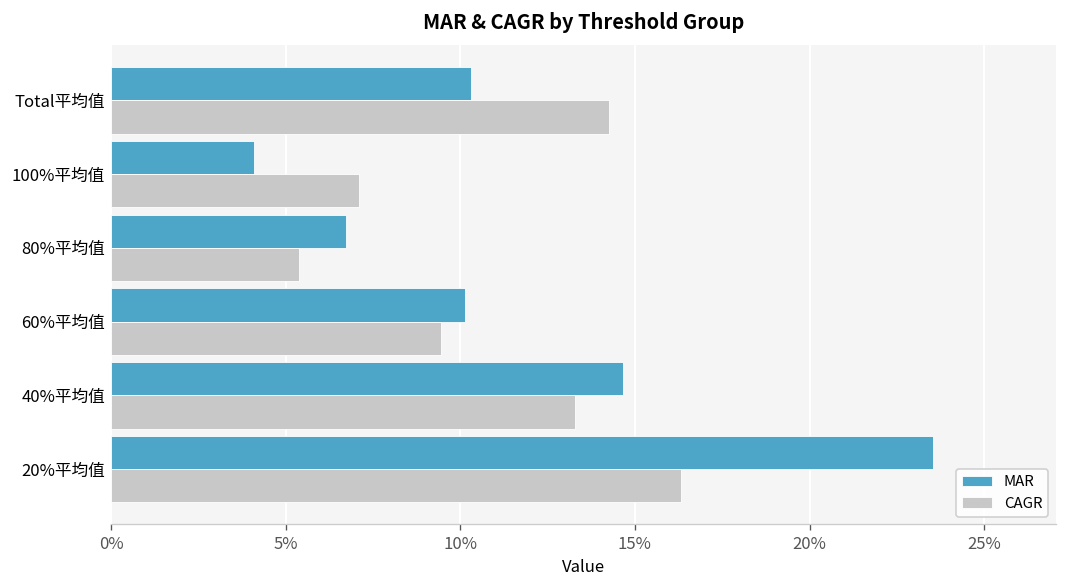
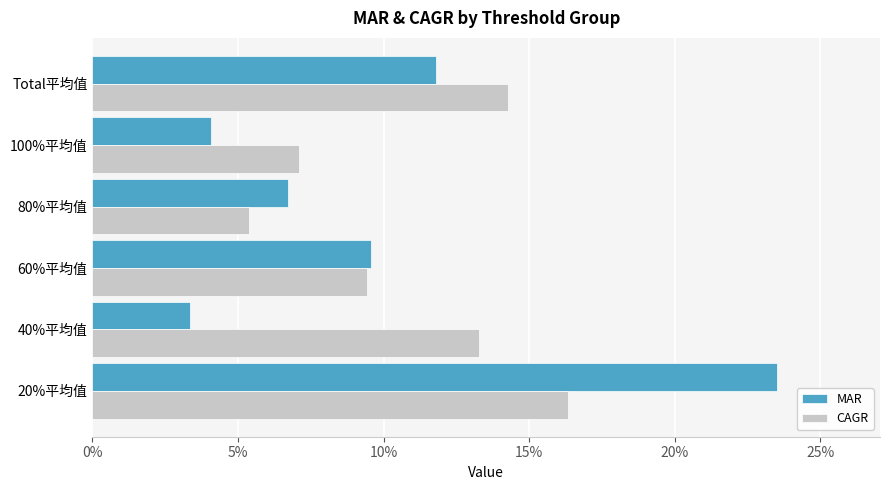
MAR, Total平均值: 10.3% -> 11.8%
MAR, 60%平均值: 10.1% -> 9.6%
MAR, 40%平均值: 14.7% -> 3.4%
